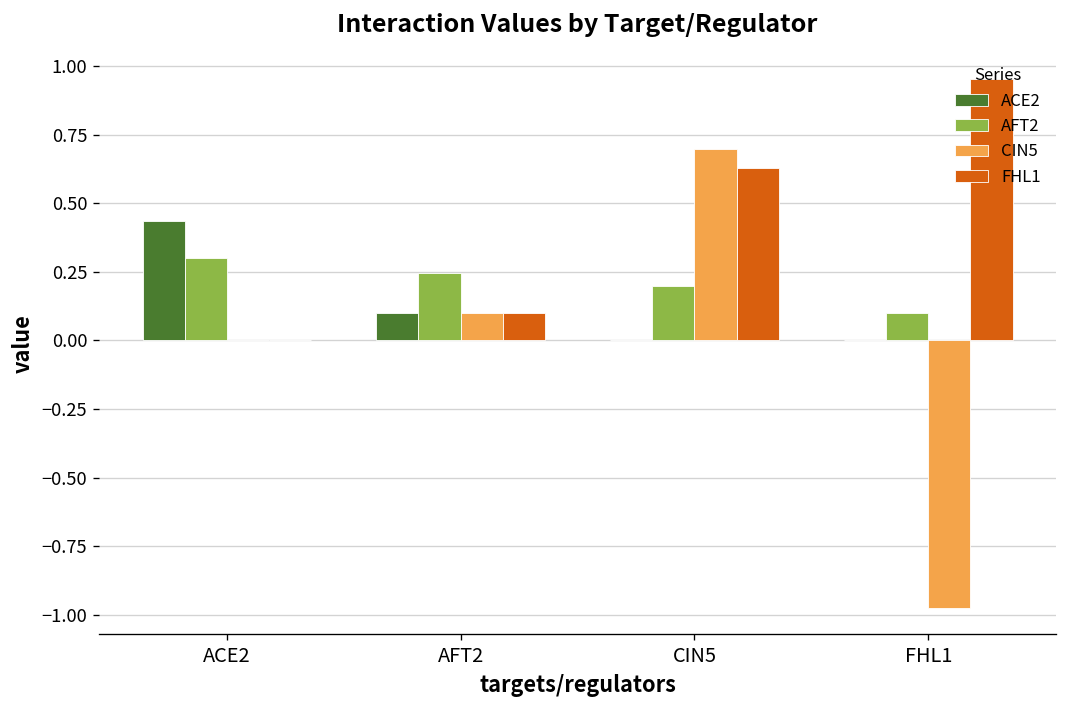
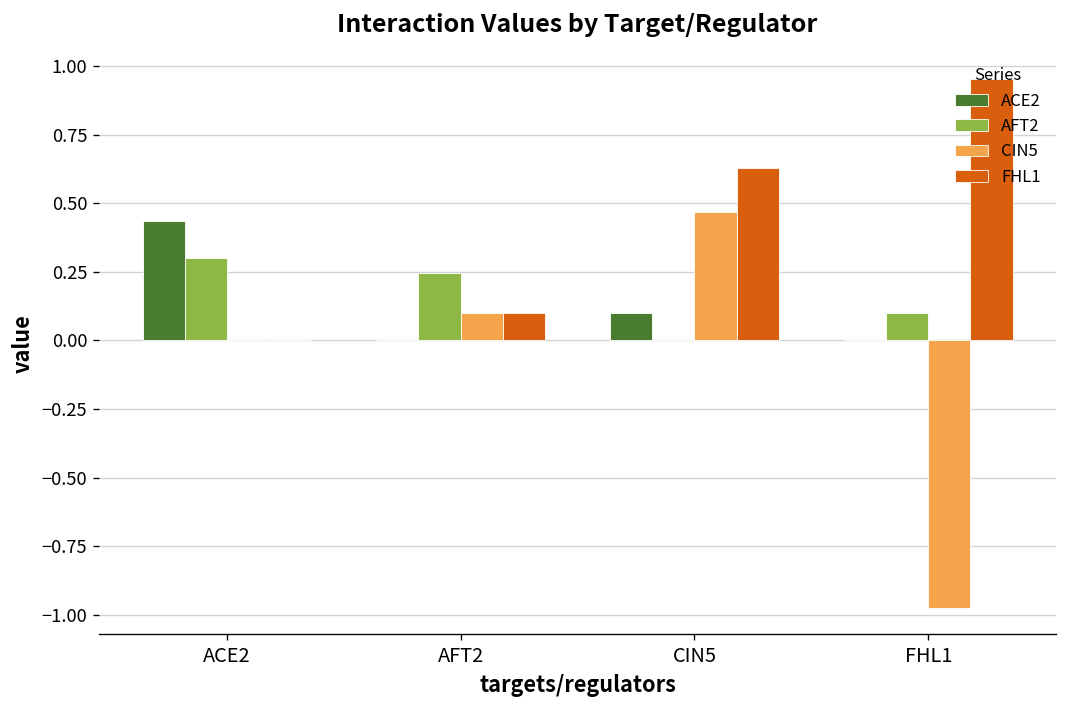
ACE2, AFT2: 0.1 -> 0.0
ACE2, CIN5: 0.0 -> 0.1
AFT2, CIN5: 0.2 -> 0.0
CIN5, CIN5: 0.70 -> 0.47
